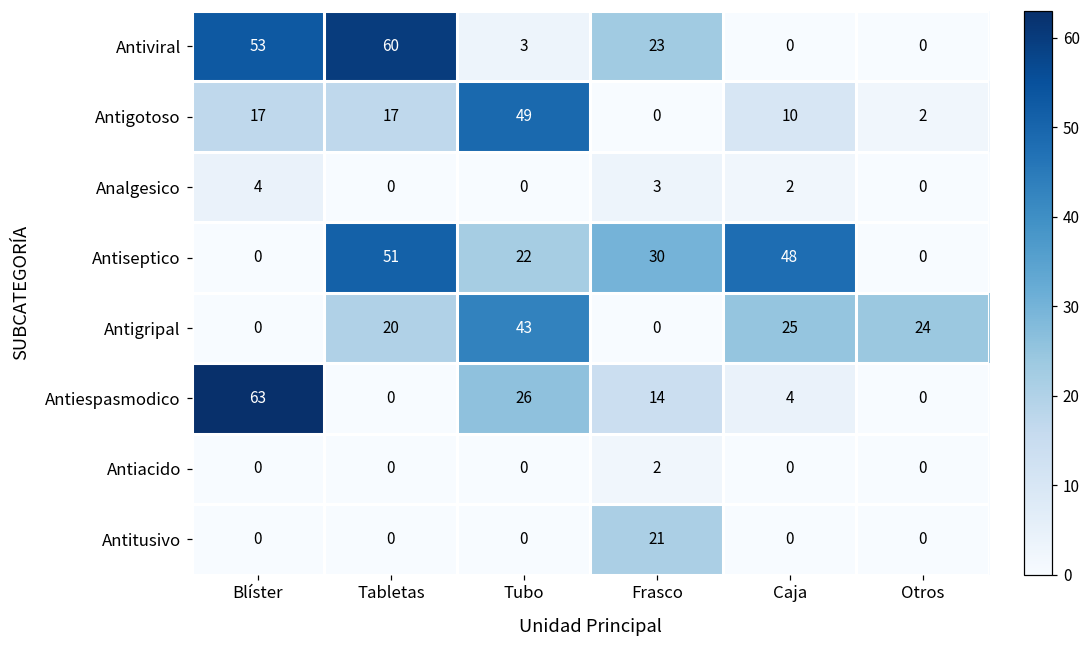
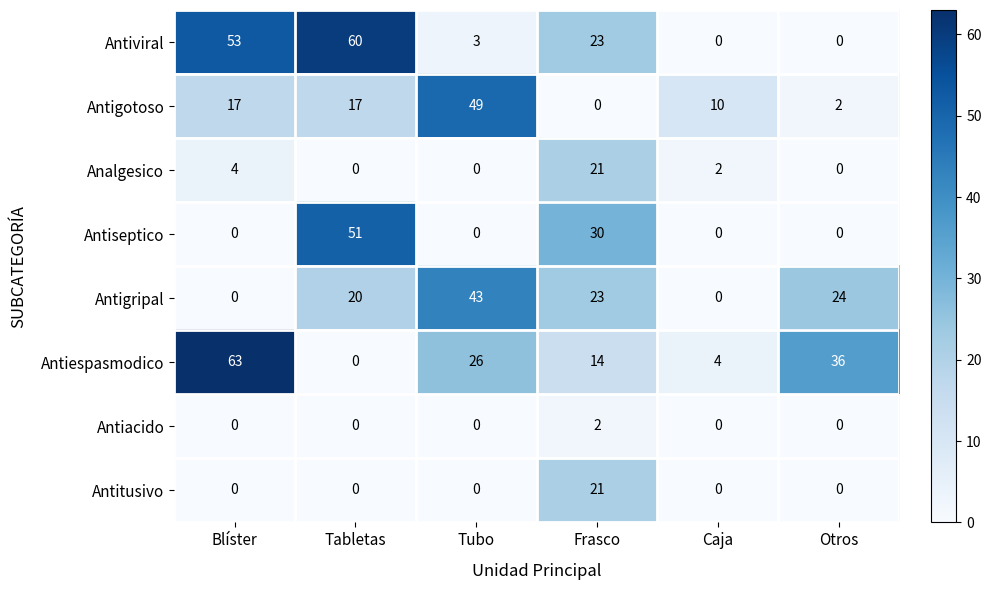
Analgesico, Frasco: 3 -> 21
Antiseptico, Tubo: 22 -> 0
Antiseptico, Caja: 48 -> 0
Antigripal, Frasco: 0 -> 23
Antigripal, Caja: 25 -> 0
Antiespasmodico, Otros: 0 -> 36
